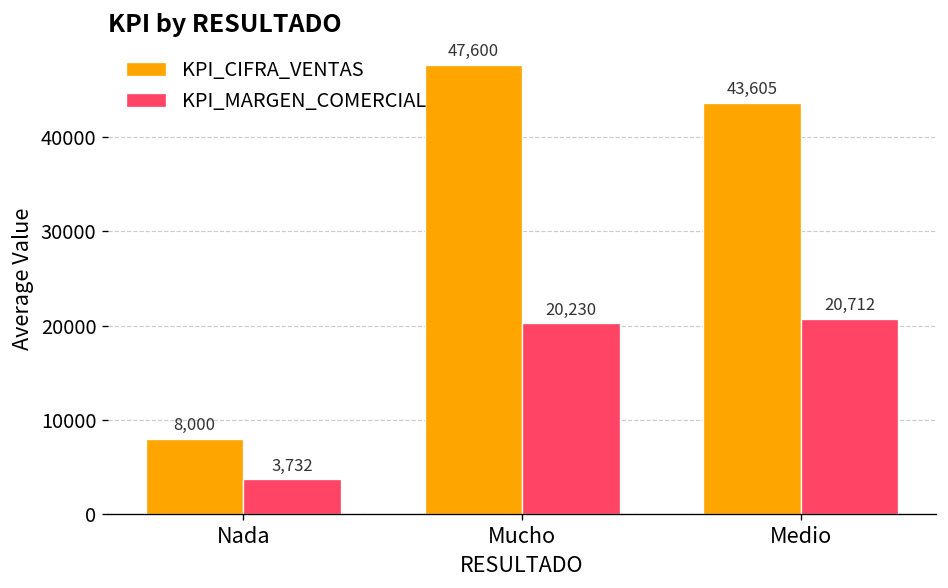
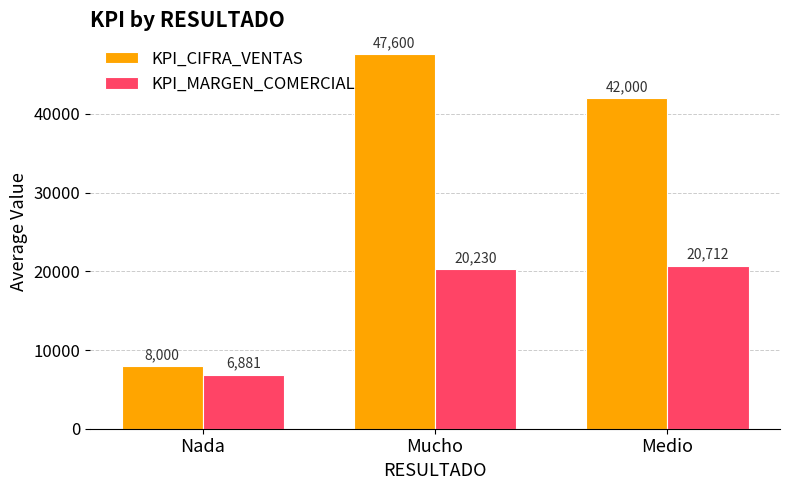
KPI_MARGEN_COMERCIAL, Nada: 3,732 -> 6,881
KPI_CIFRA_VENTAS, Medio: 43,605 -> 42,000
